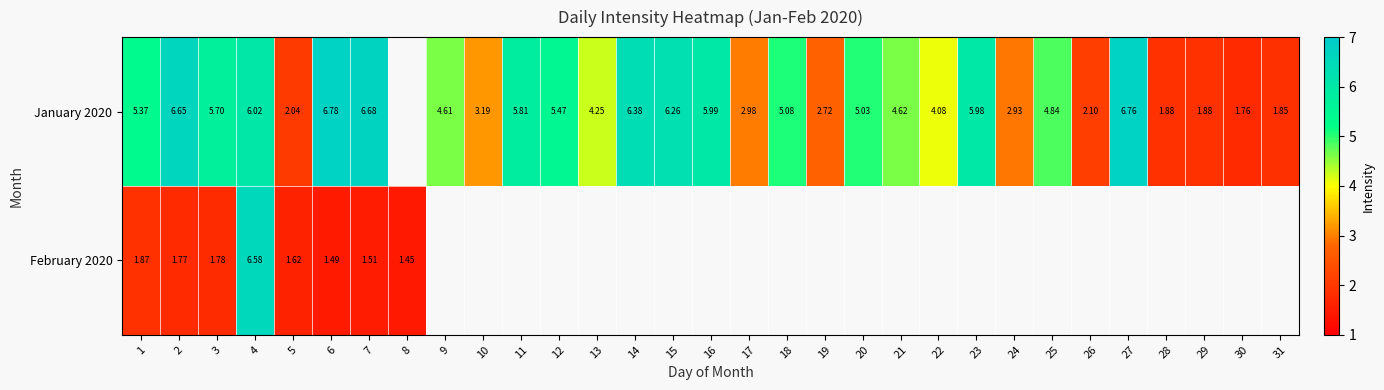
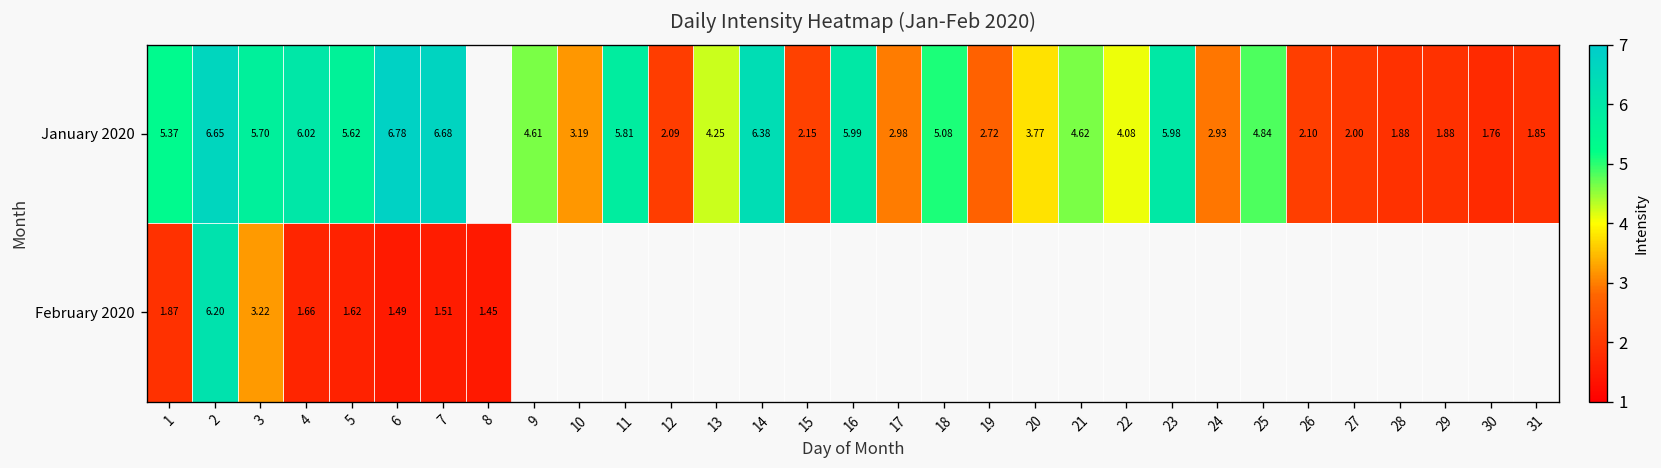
January 2020, 5: 2.04 -> 5.62
January 2020, 12: 5.47 -> 2.09
January 2020, 15: 6.26 -> 2.15
January 2020, 20: 5.03 -> 3.77
January 2020, 27: 6.76 -> 2.00
February 2020, 2: 1.77 -> 6.20
February 2020, 3: 1.78 -> 3.22
February 2020, 4: 6.58 -> 1.66
